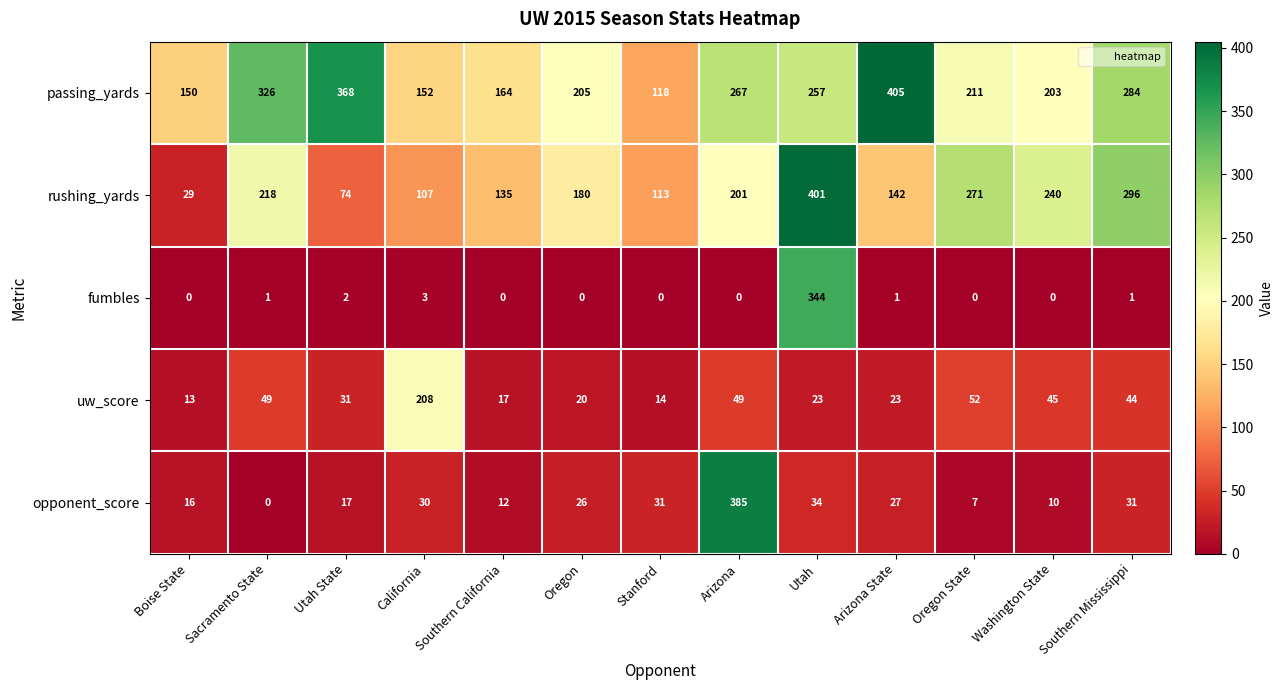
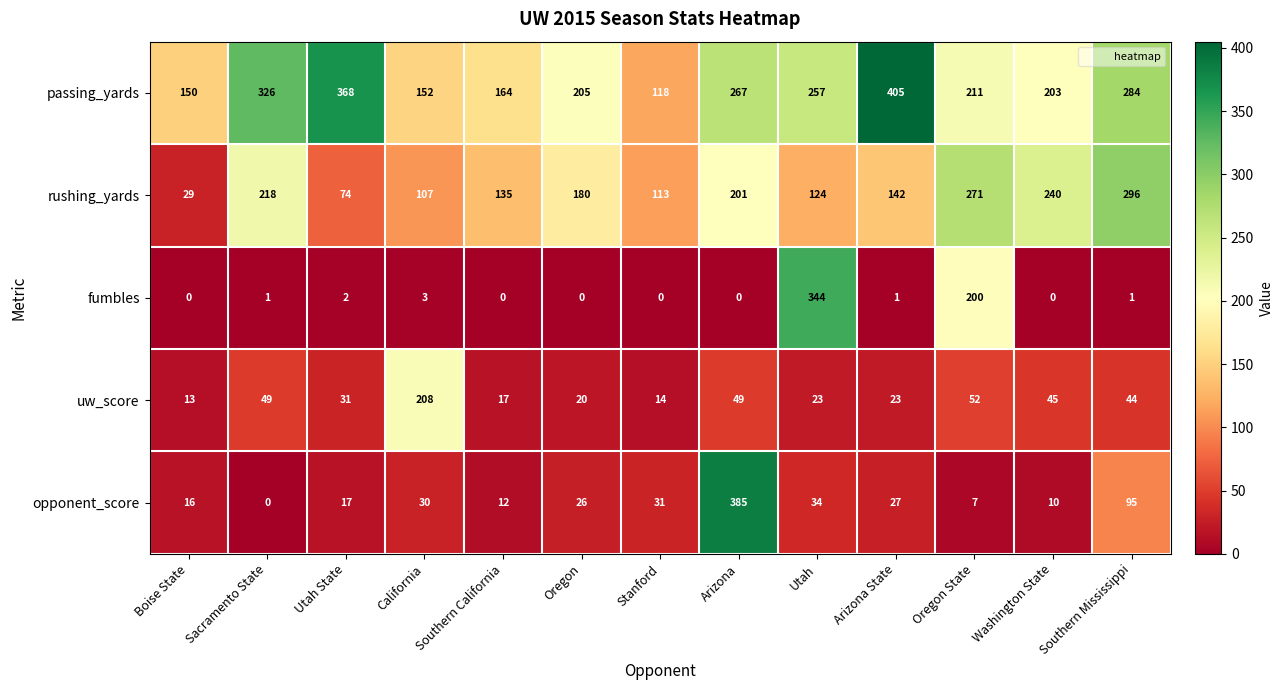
rushing_yards, Utah: 401 -> 124
fumbles, Oregon State: 0 -> 200
opponent_score, Southern Mississippi: 31 -> 95
